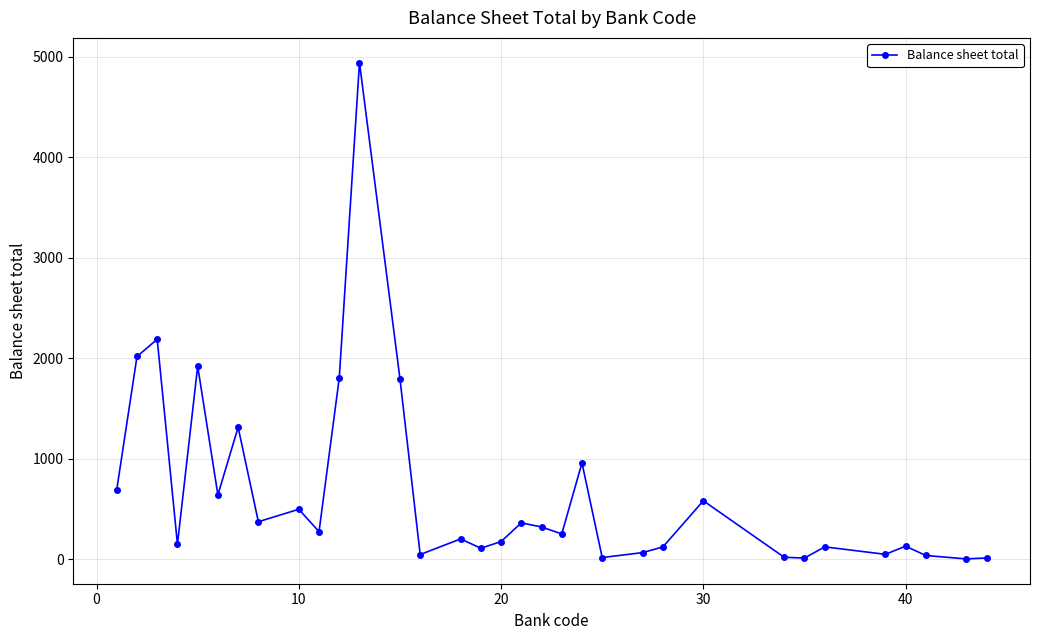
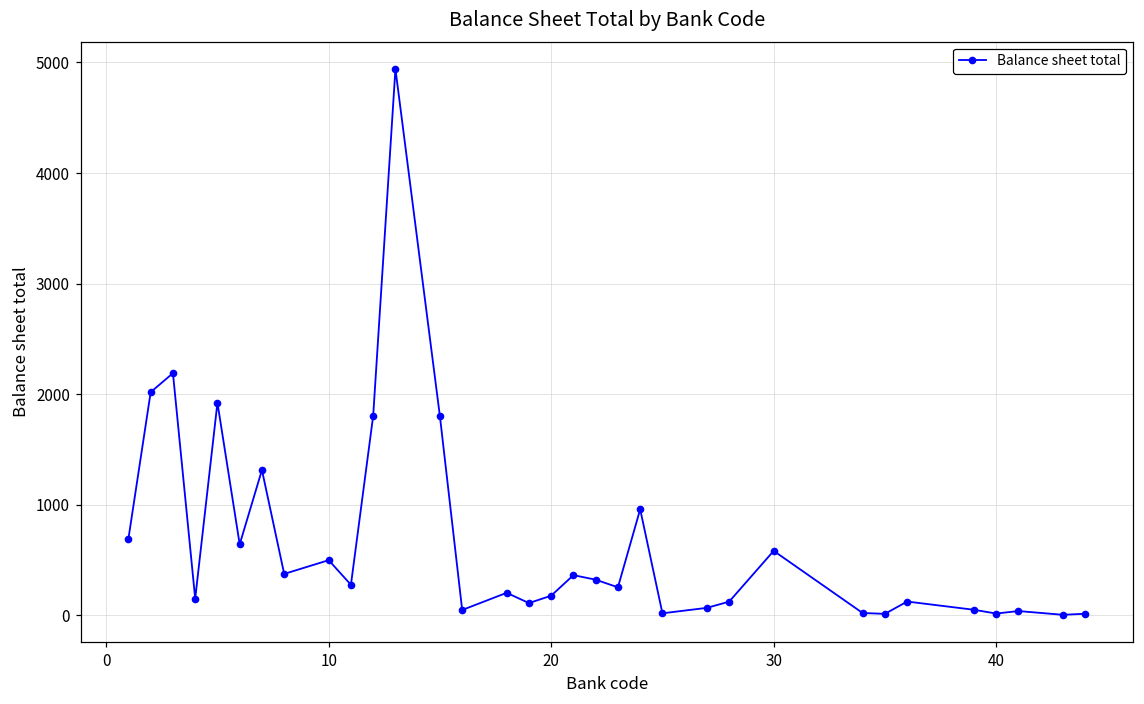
40: 130 -> 10
